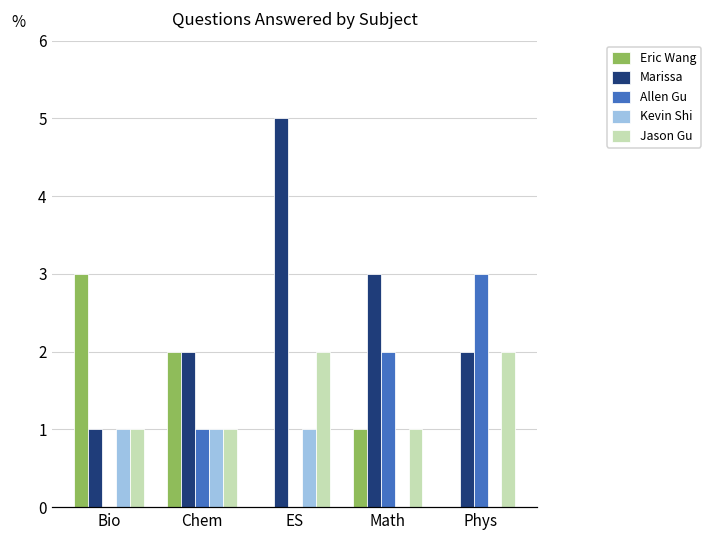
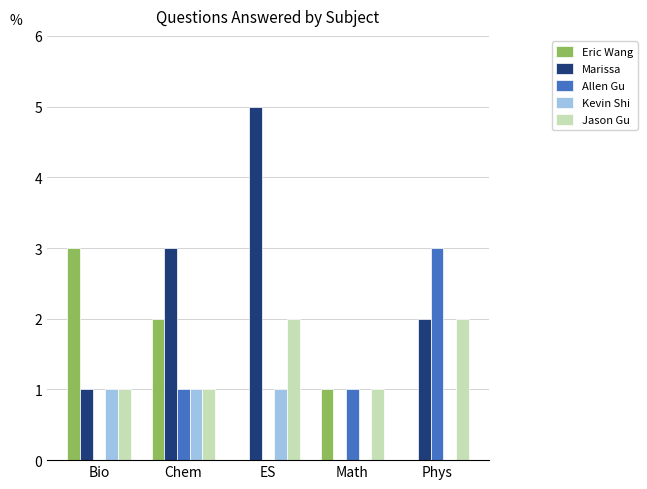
Marissa, Chem: 2 -> 3
Marissa, Math: 3 -> 0
Allen Gu, Math: 2 -> 1
